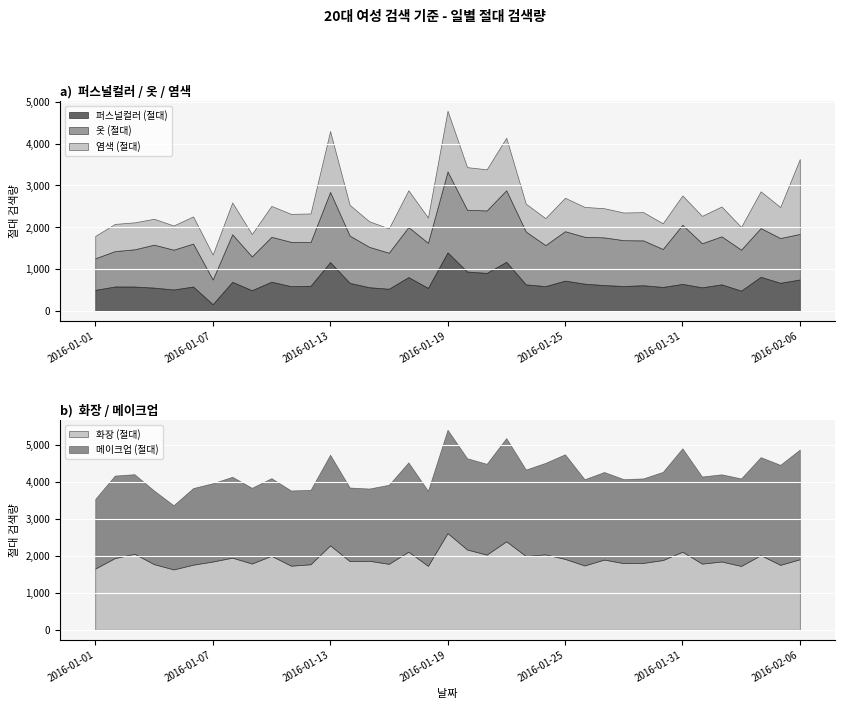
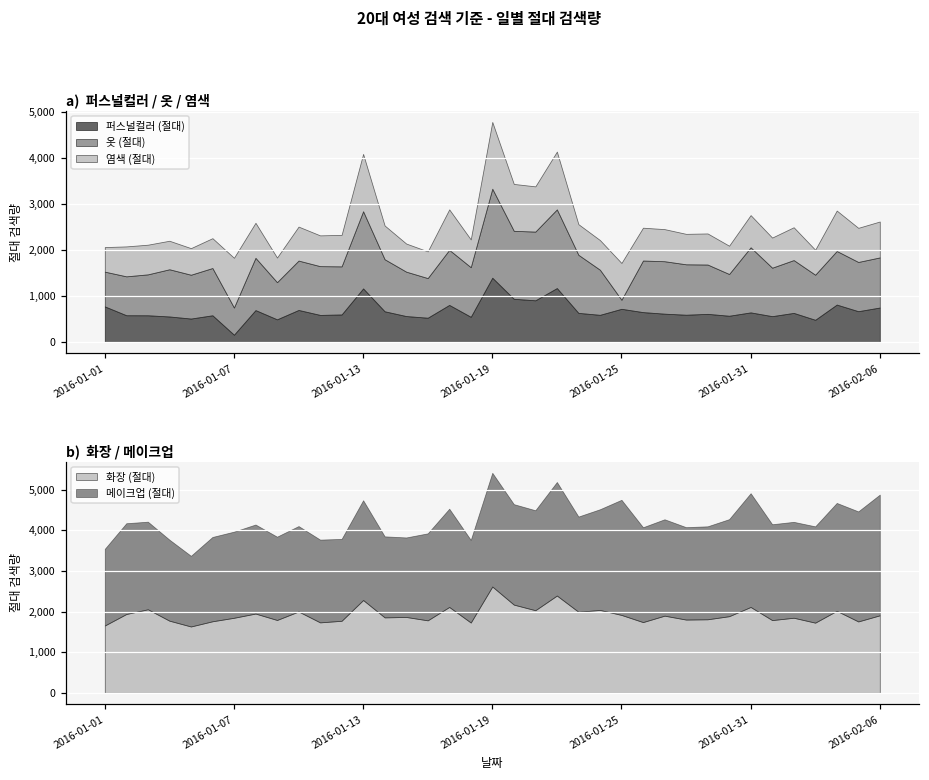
a) 퍼스널컬러 / 옷 / 염색, 퍼스널컬러 (절대), 2016-01-01: 500 -> 800
a) 퍼스널컬러 / 옷 / 염색, 염색 (절대), 2016-01-07: 600 -> 1,100
a) 퍼스널컬러 / 옷 / 염색, 염색 (절대), 2016-01-13: 1,500 -> 1,200
a) 퍼스널컬러 / 옷 / 염색, 옷 (절대), 2016-01-25: 1,200 -> 200
a) 퍼스널컬러 / 옷 / 염색, 염색 (절대), 2016-02-06: 1,800 -> 800
